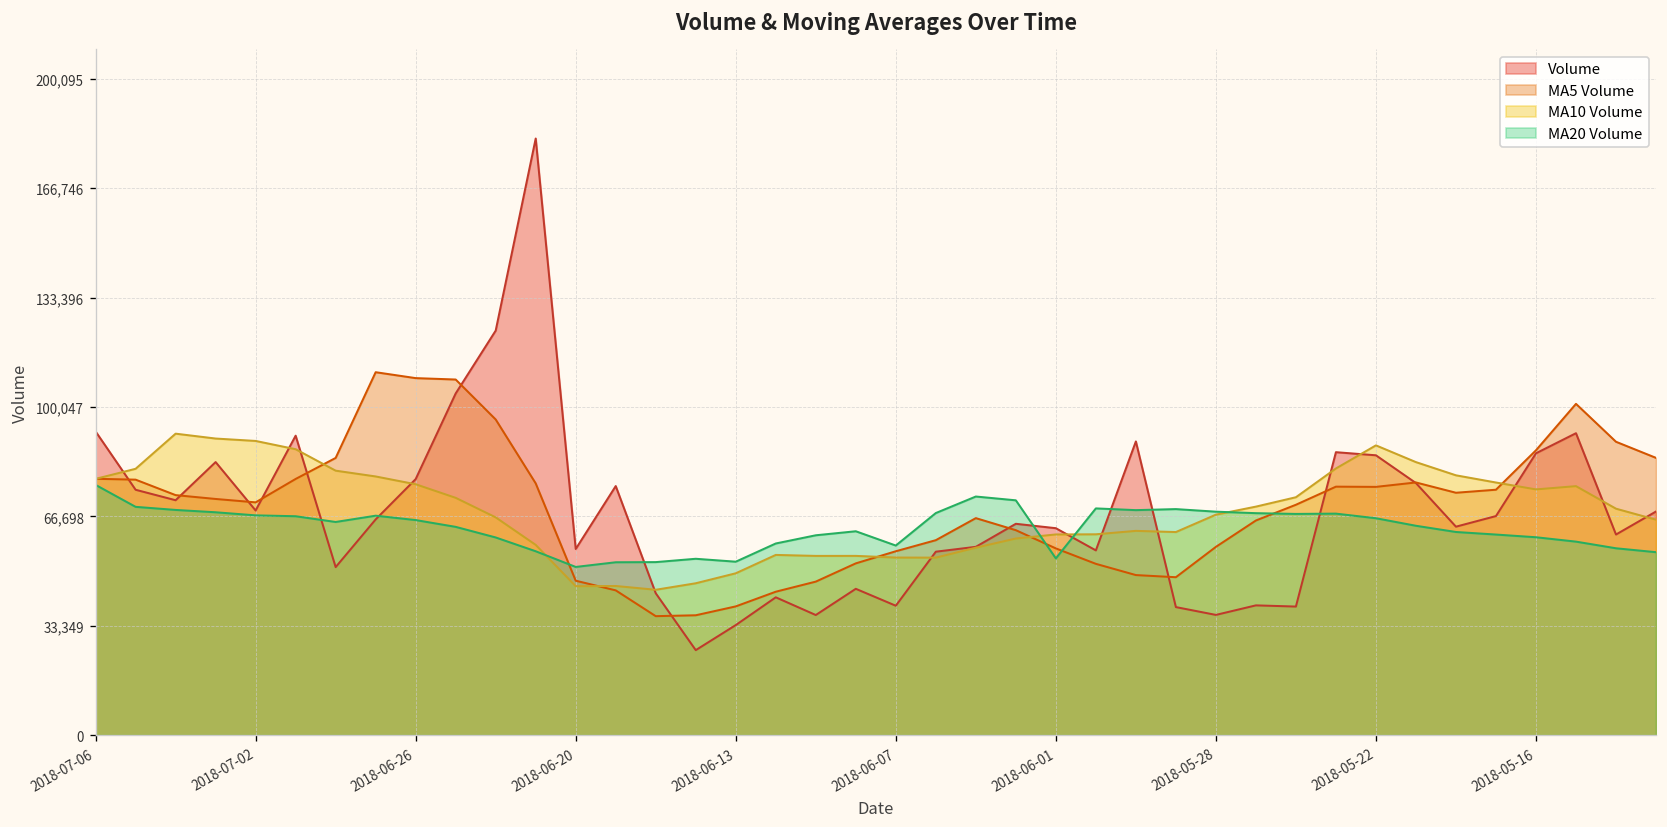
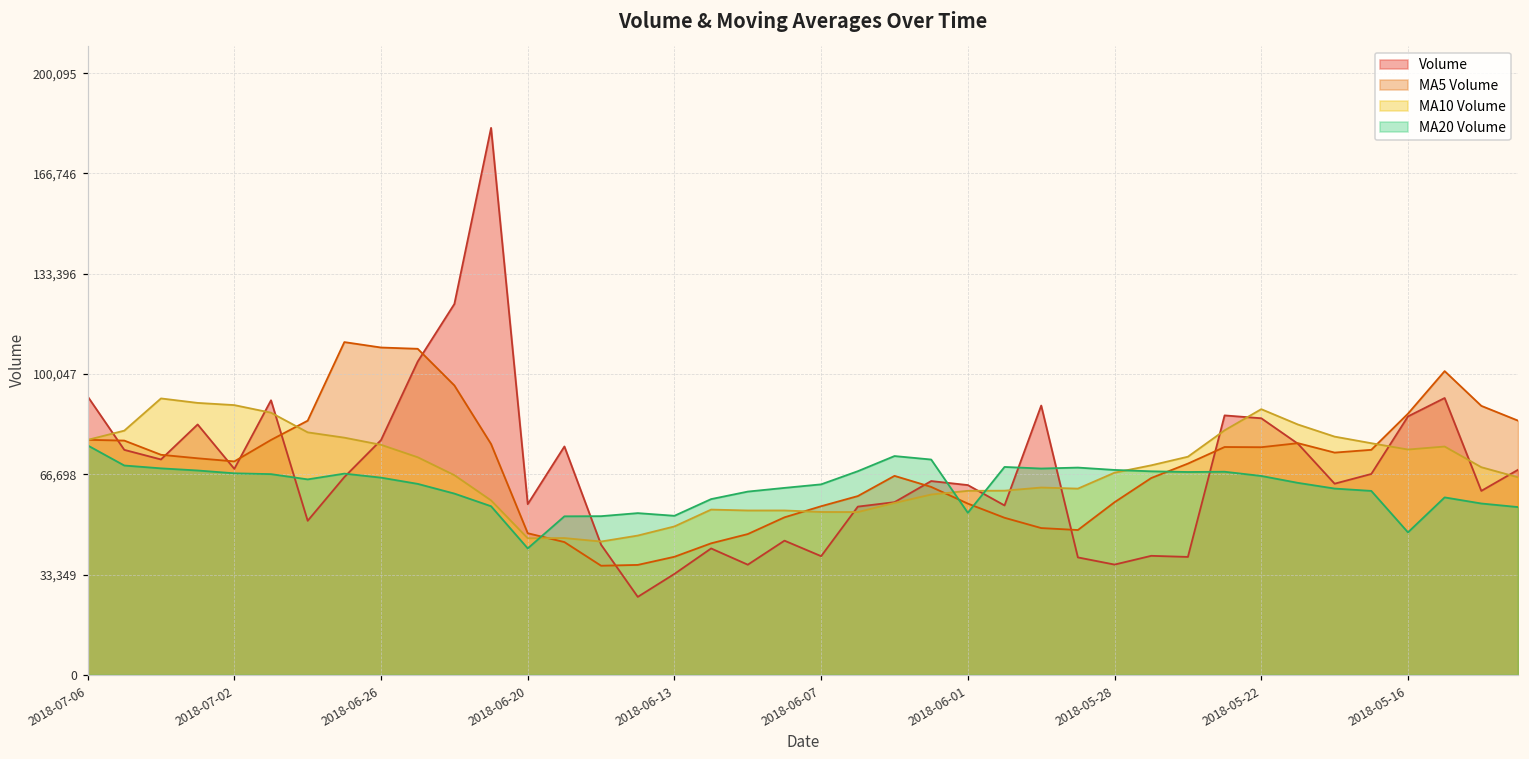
MA20 Volume, 2018-06-20: 51,000 -> 42,000
MA20 Volume, 2018-06-07: 58,000 -> 63,000
MA20 Volume, 2018-05-16: 60,000 -> 47,000
